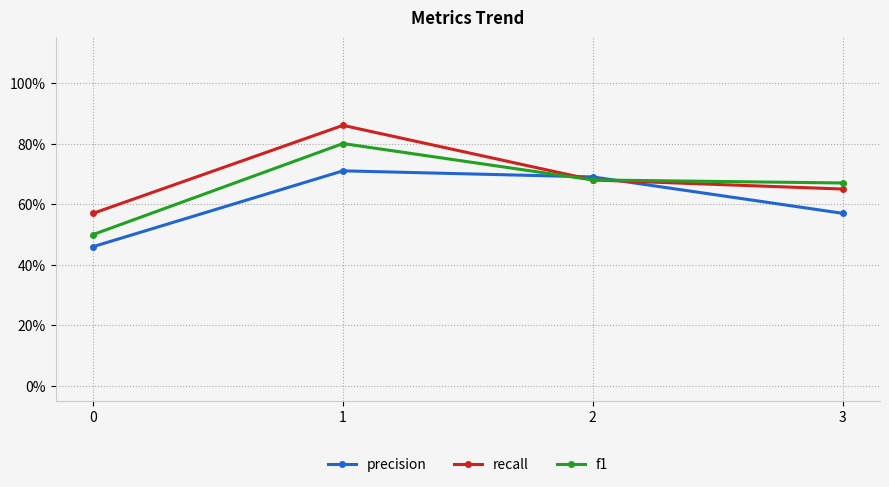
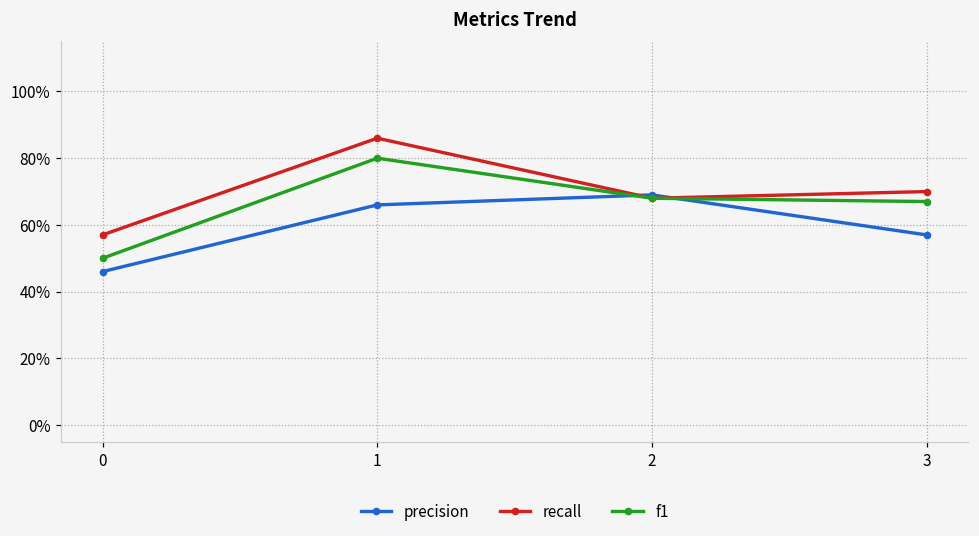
precision, 1: 71% -> 66%
recall, 3: 65% -> 70%
